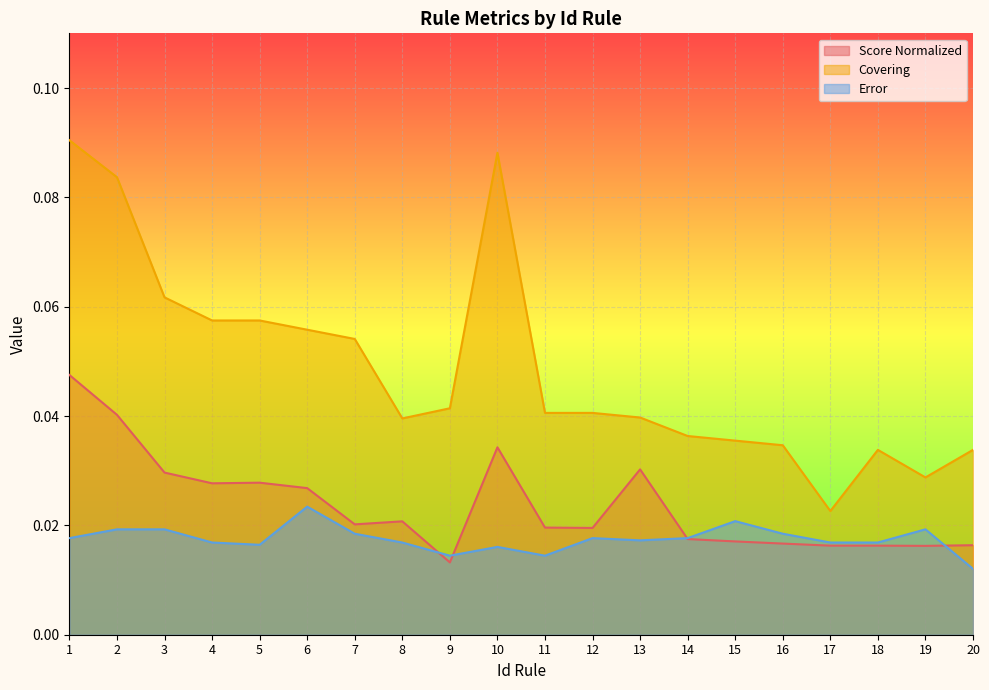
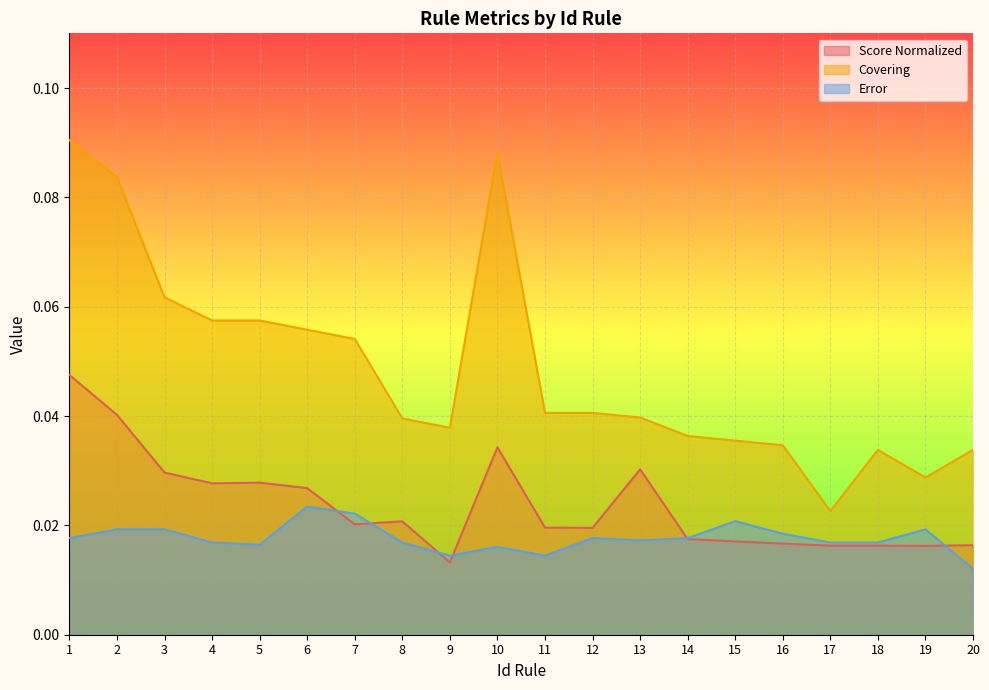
Error, 7: 0.018 -> 0.022
Covering, 9: 0.041 -> 0.038
